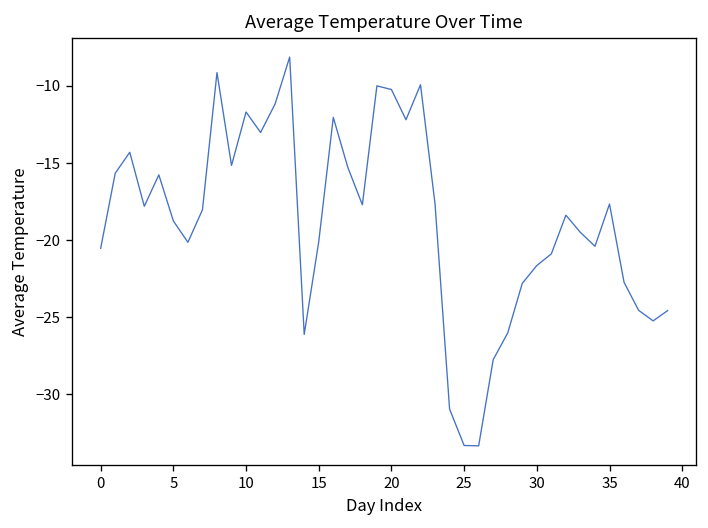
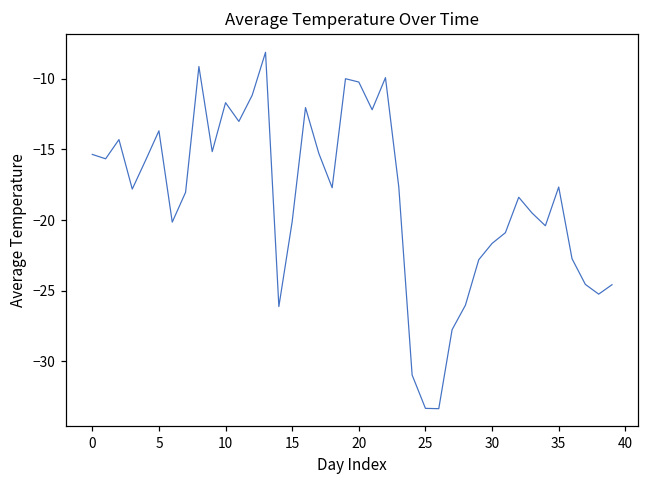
0: -20.5 -> -15.4
5: -18.8 -> -13.7
